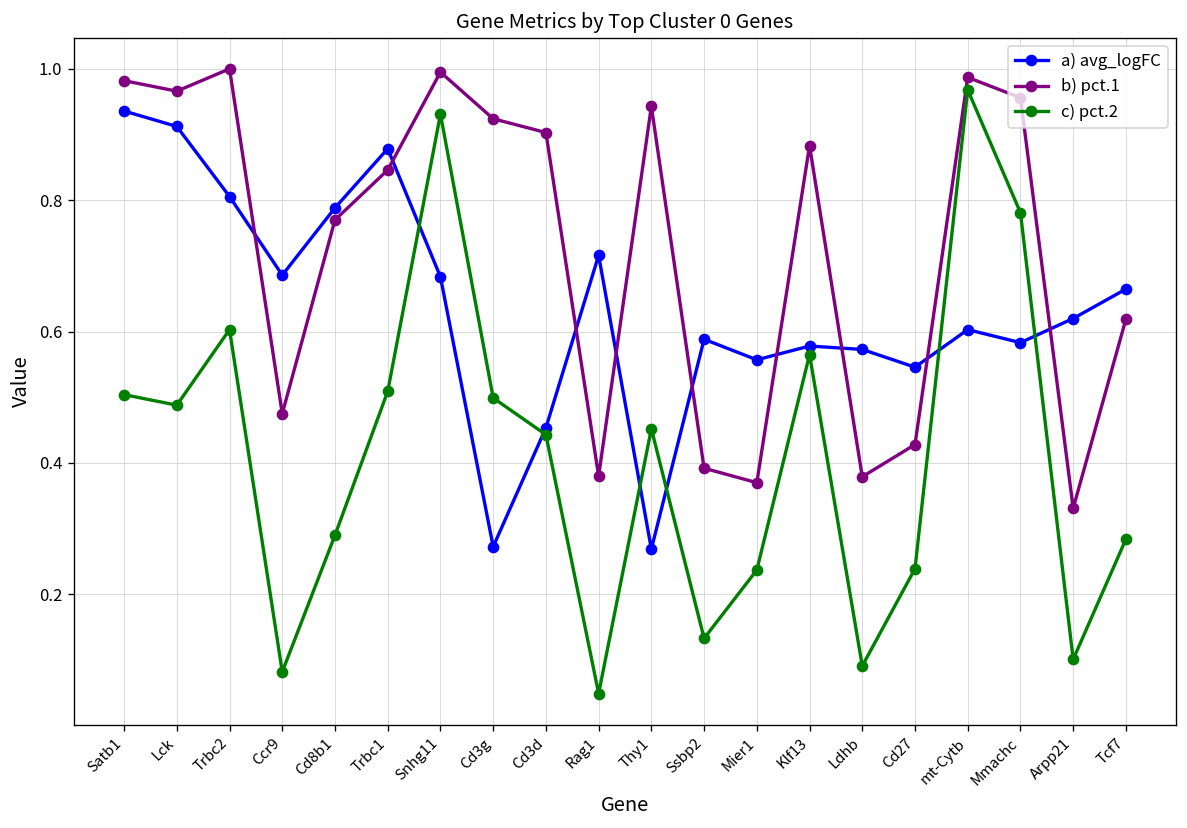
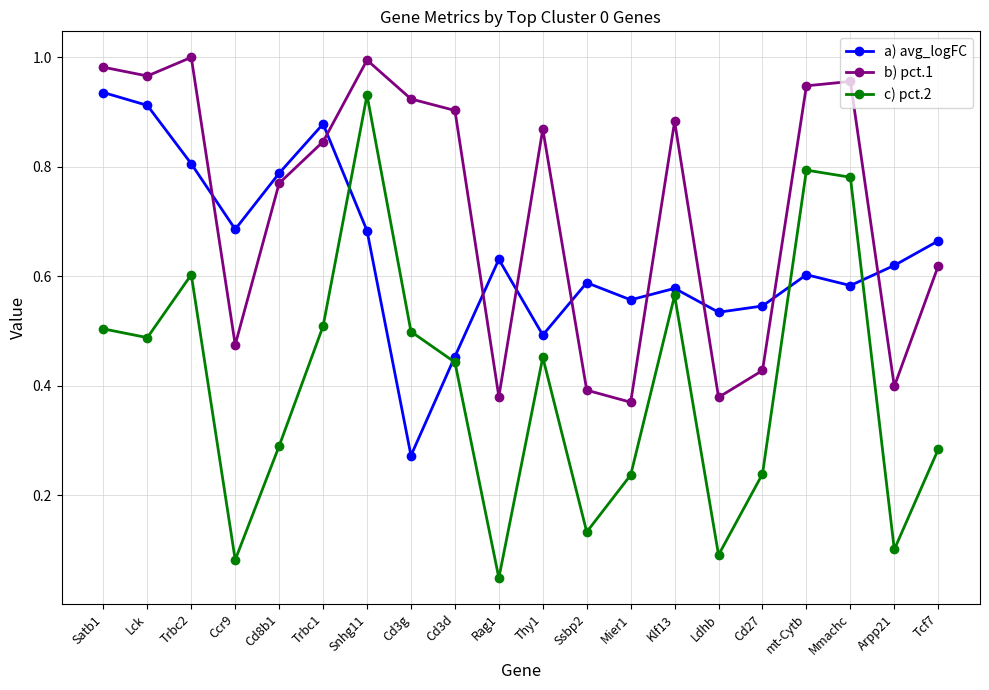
a) avg_logFC, Rag1: 0.72 -> 0.63
a) avg_logFC, Thy1: 0.27 -> 0.49
b) pct.1, Thy1: 0.94 -> 0.87
a) avg_logFC, Ldhb: 0.57 -> 0.53
b) pct.1, mt-Cytb: 0.99 -> 0.95
c) pct.2, mt-Cytb: 0.97 -> 0.79
b) pct.1, Arpp21: 0.33 -> 0.40
